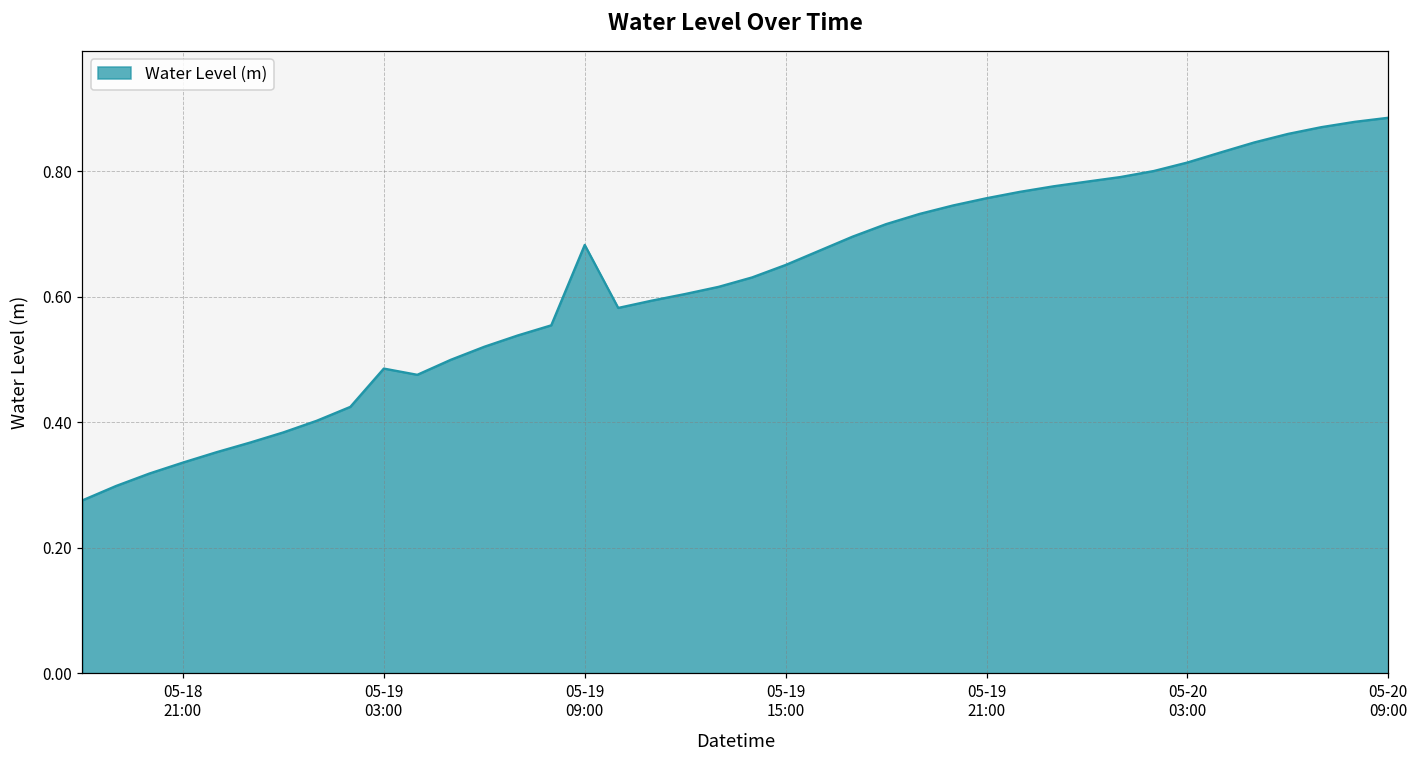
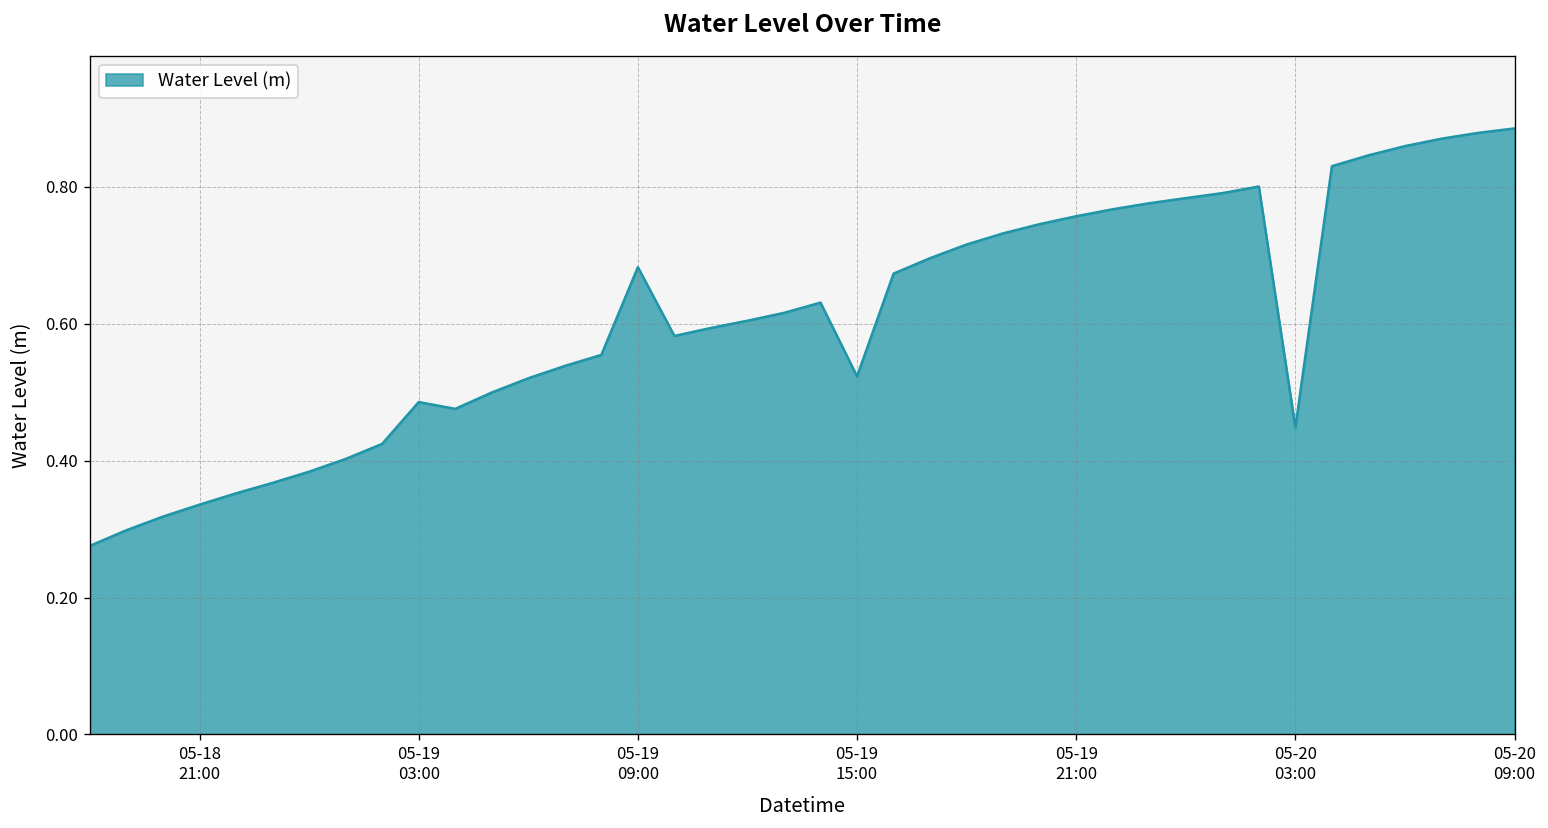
05-19 15:00: 0.65 -> 0.52
05-20 03:00: 0.81 -> 0.45
